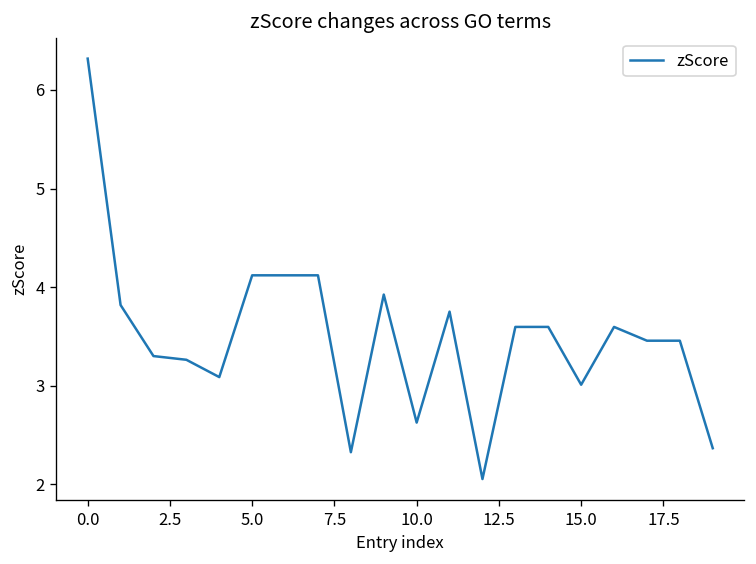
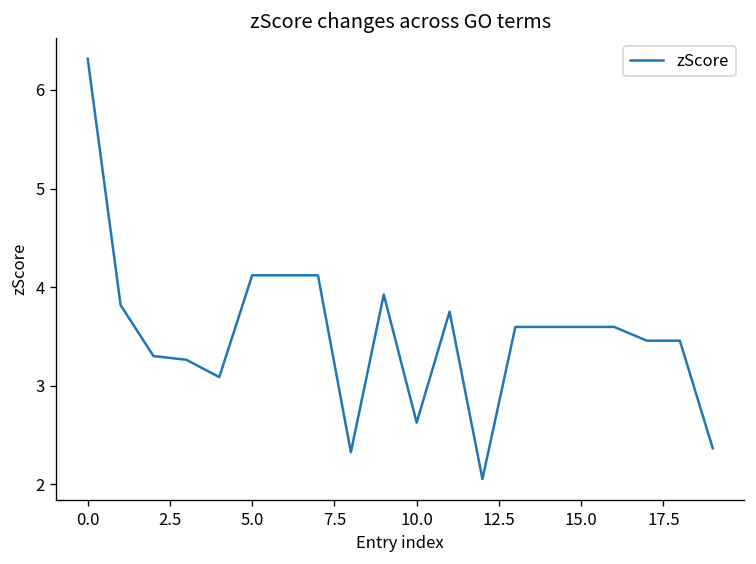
15.0: 3.0 -> 3.6
